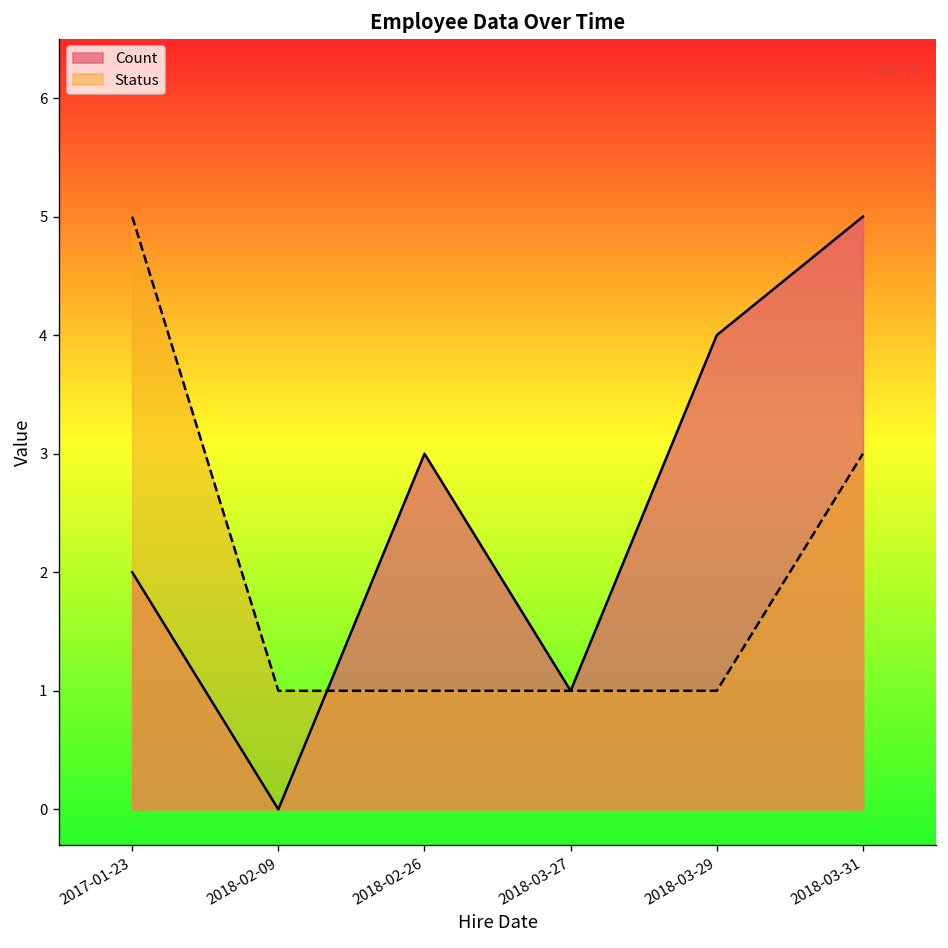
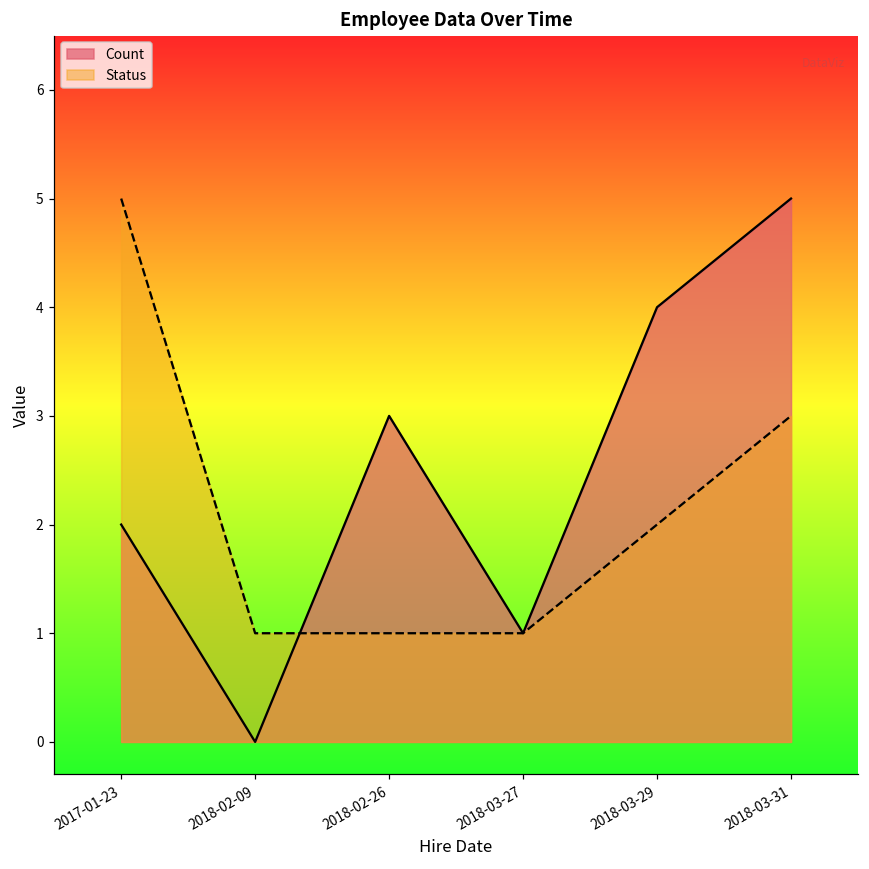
Status, 2018-03-29: 1 -> 2
